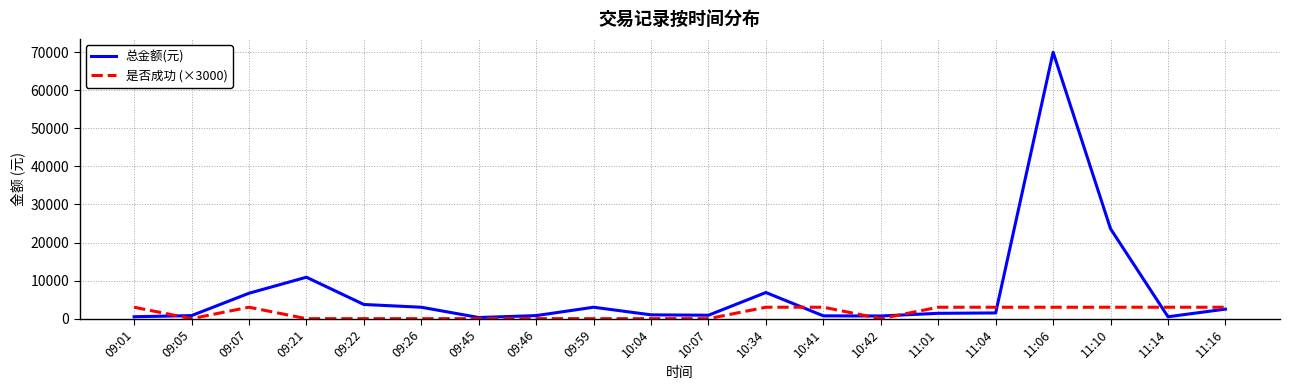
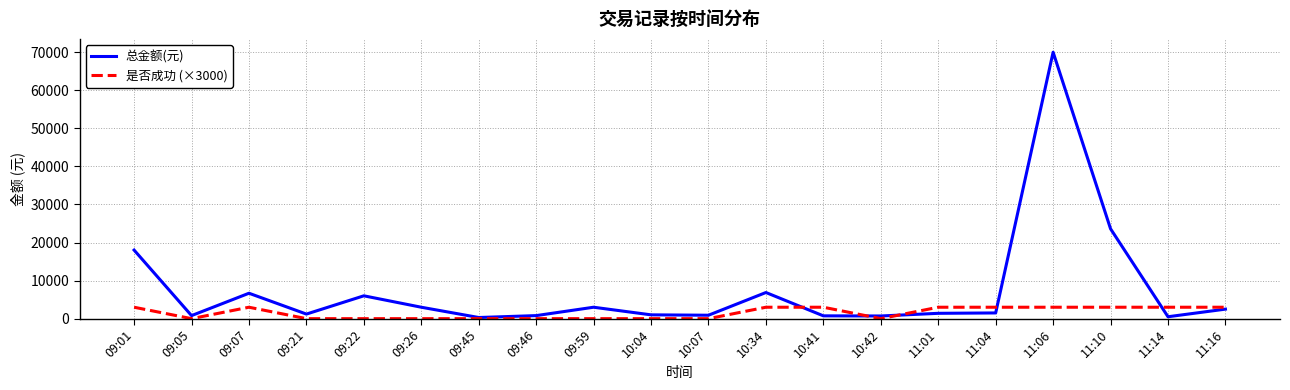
总金额(元), 09:01: 1000 -> 18000
总金额(元), 09:21: 11000 -> 1000
总金额(元), 09:22: 4000 -> 6000
